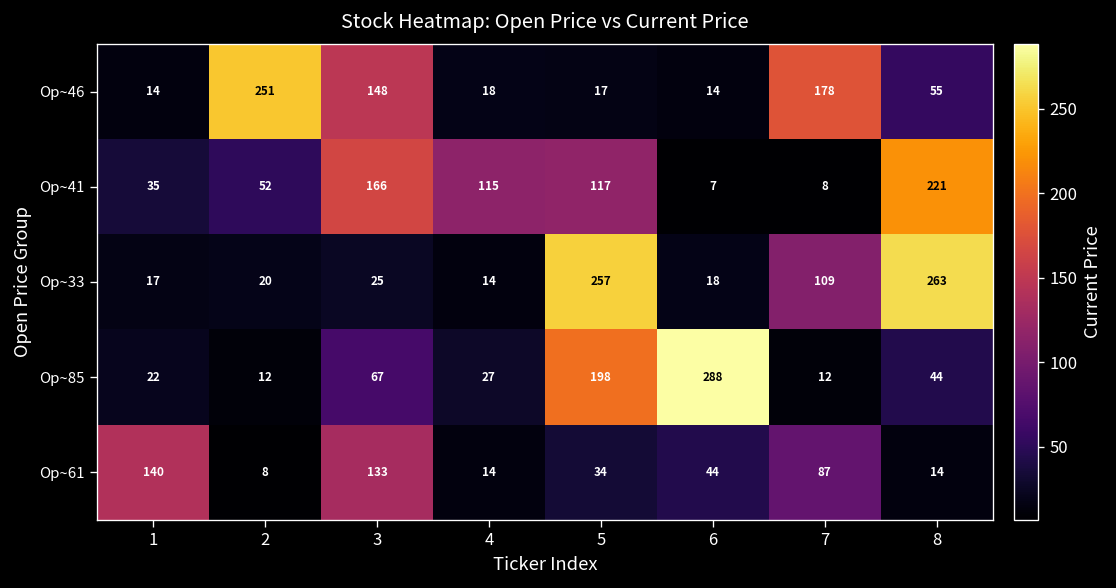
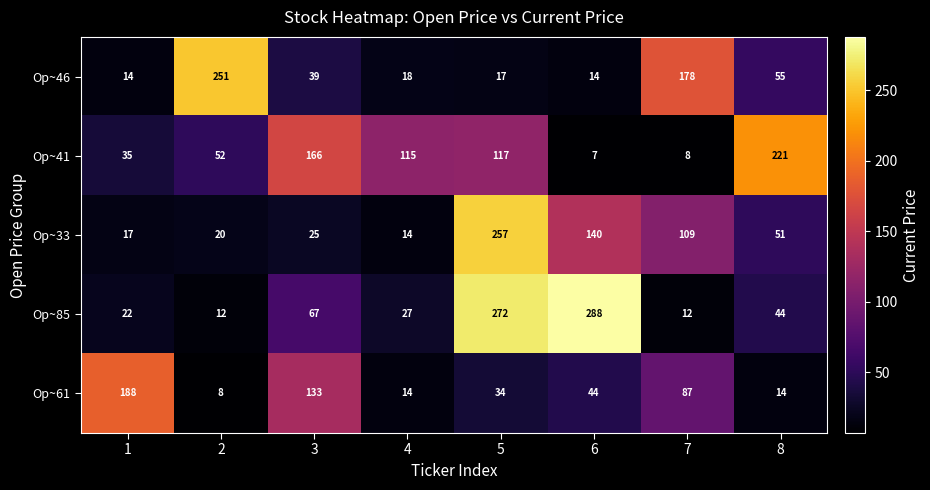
Op~46, 3: 148 -> 39
Op~33, 6: 18 -> 140
Op~33, 8: 263 -> 51
Op~85, 5: 198 -> 272
Op~61, 1: 140 -> 188
